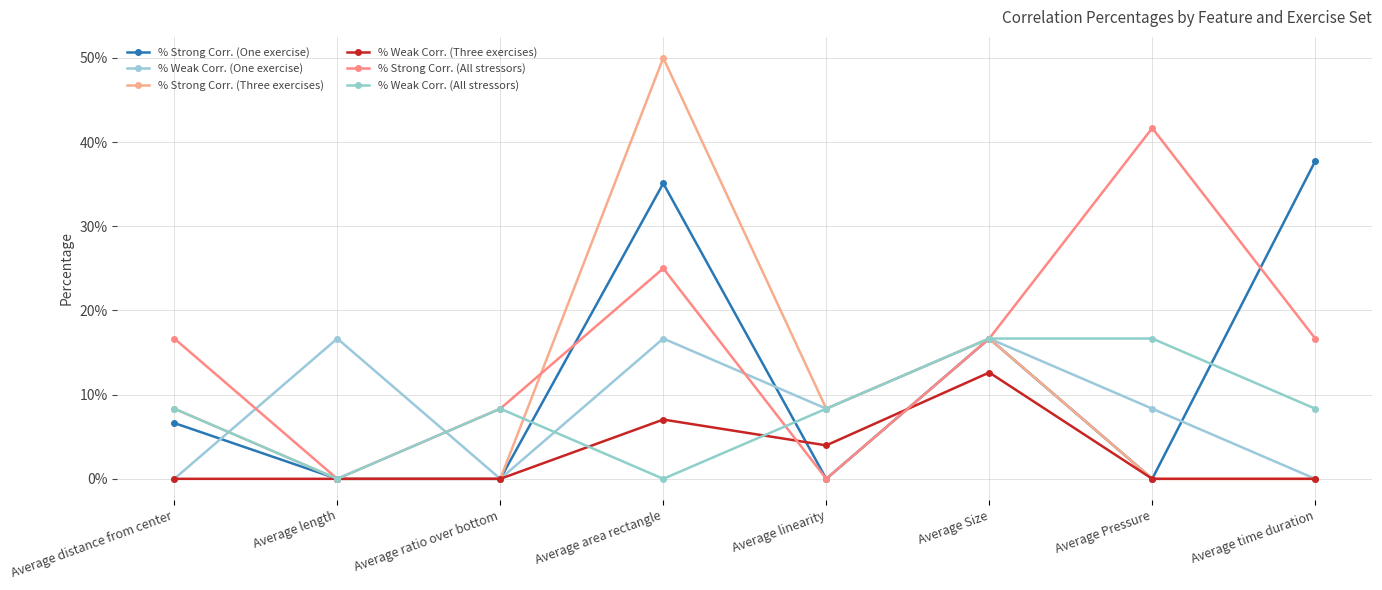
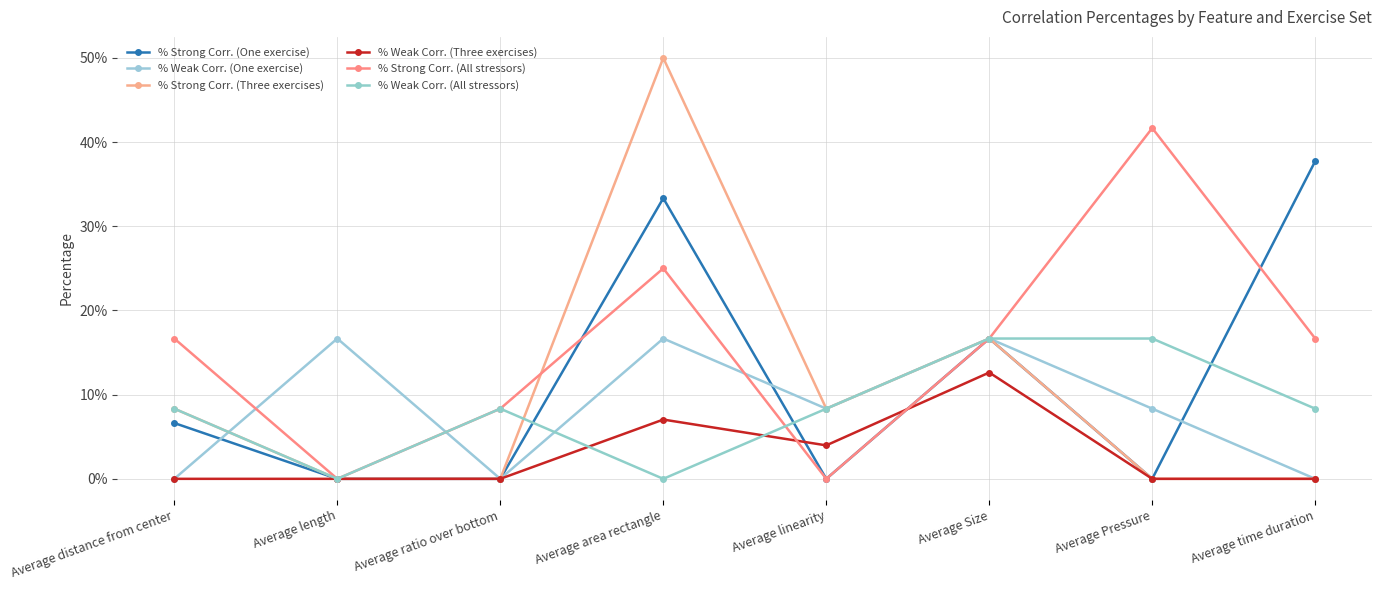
% Strong Corr. (One exercise), Average area rectangle: 35% -> 33%
